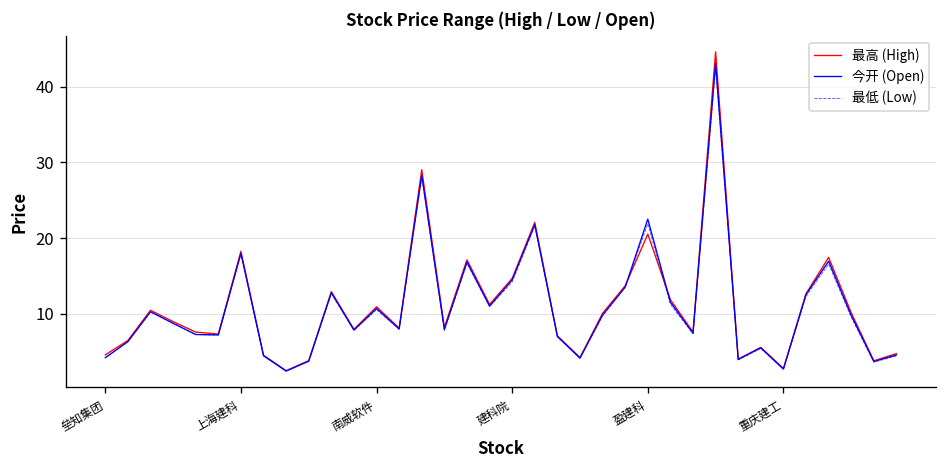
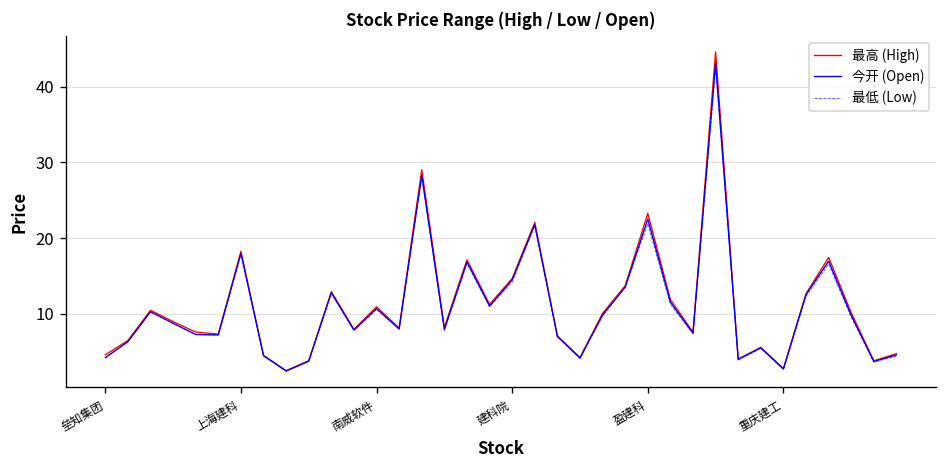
最高 (High), 盈建科: 21 -> 23
